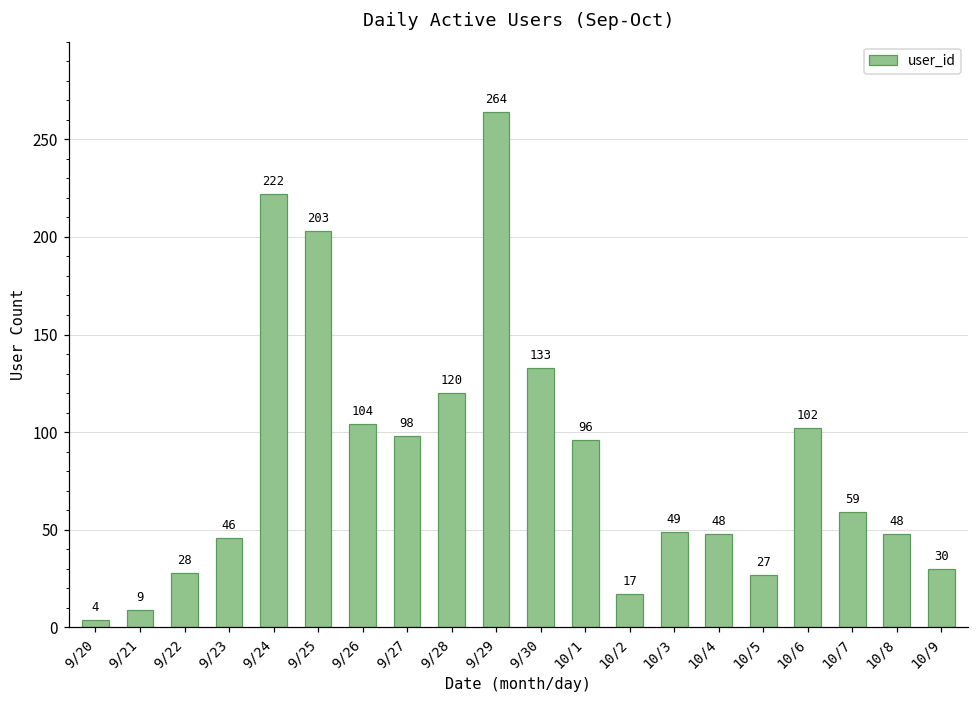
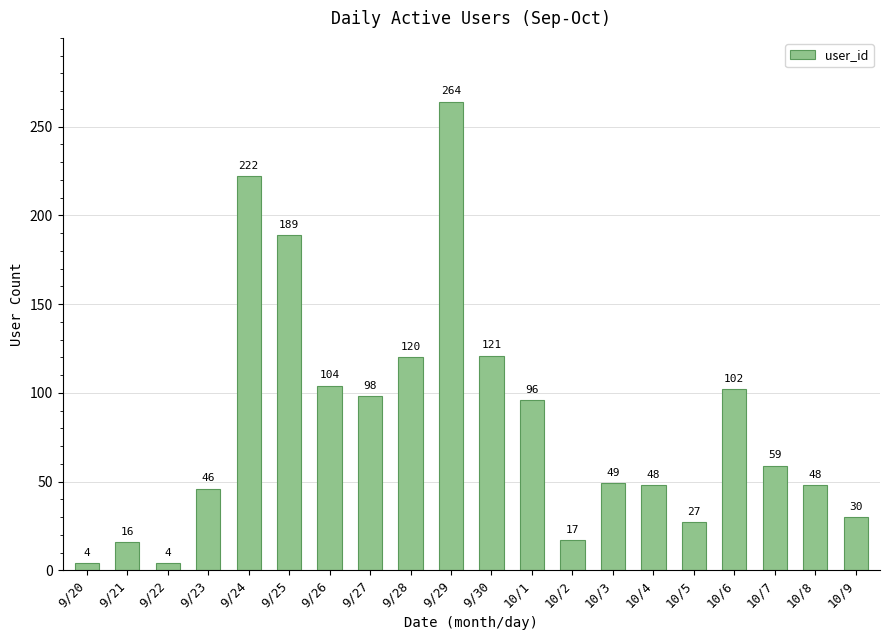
9/21: 9 -> 16
9/22: 28 -> 4
9/25: 203 -> 189
9/30: 133 -> 121
